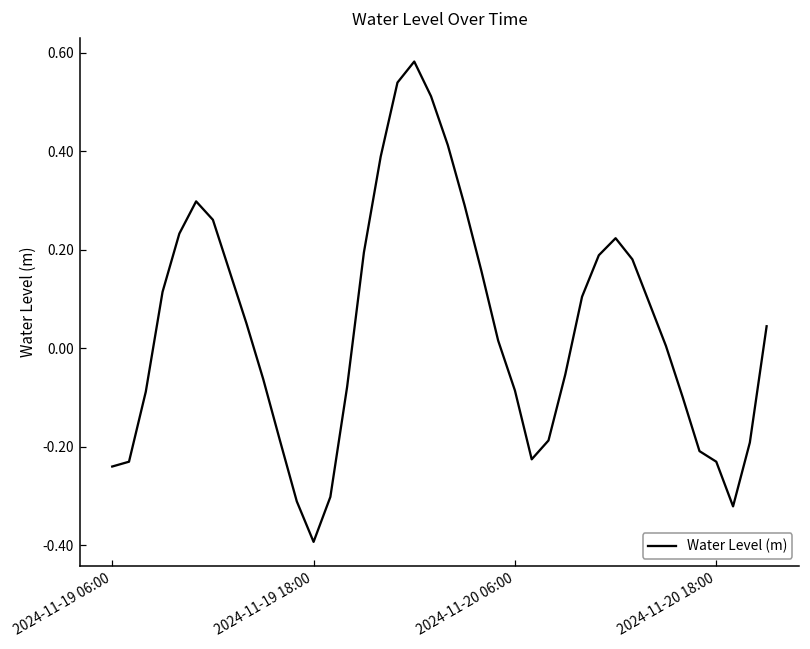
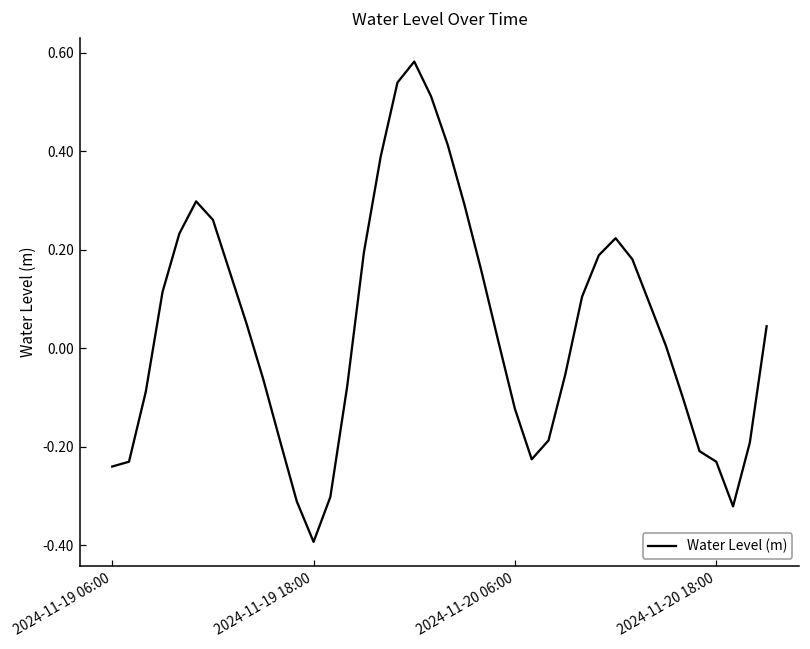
2024-11-20 06:00: -0.09 -> -0.12
